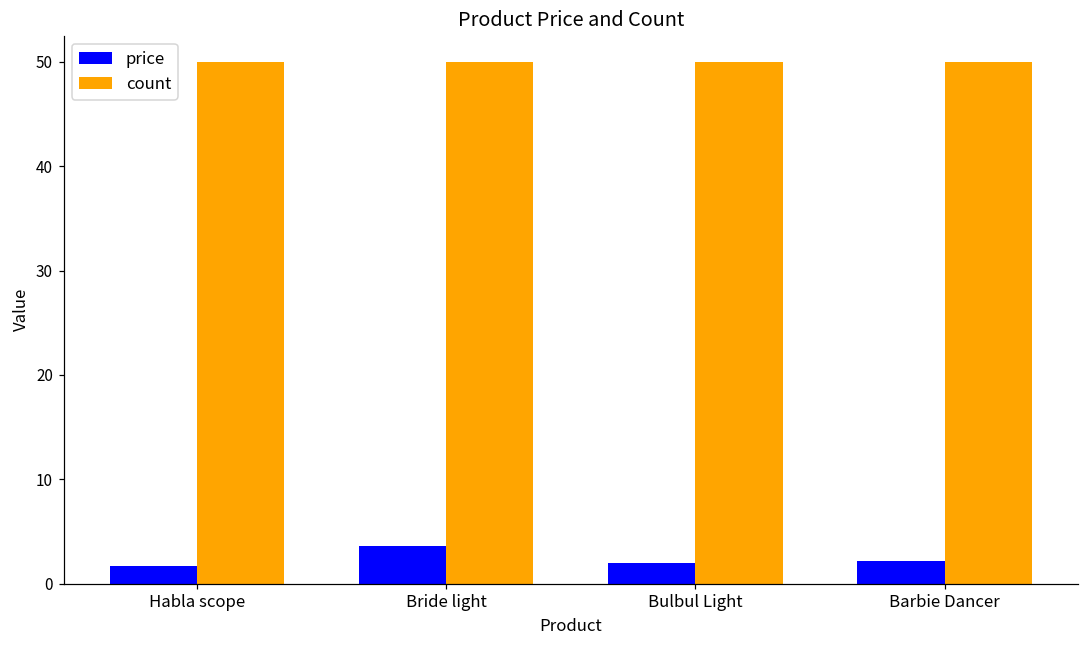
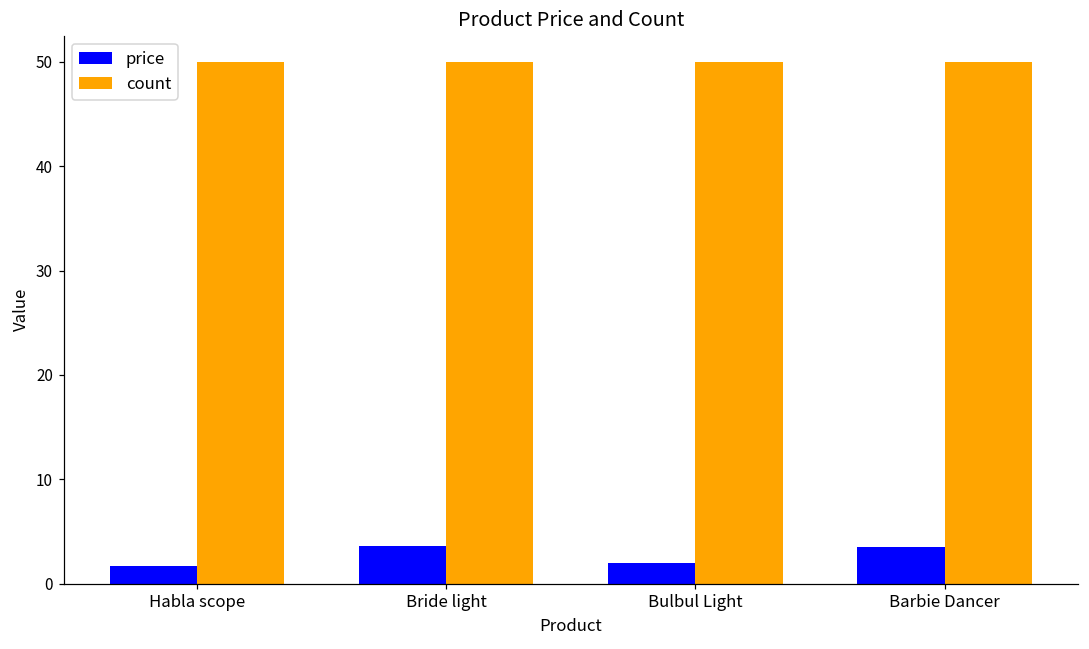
price, Barbie Dancer: 2 -> 4
